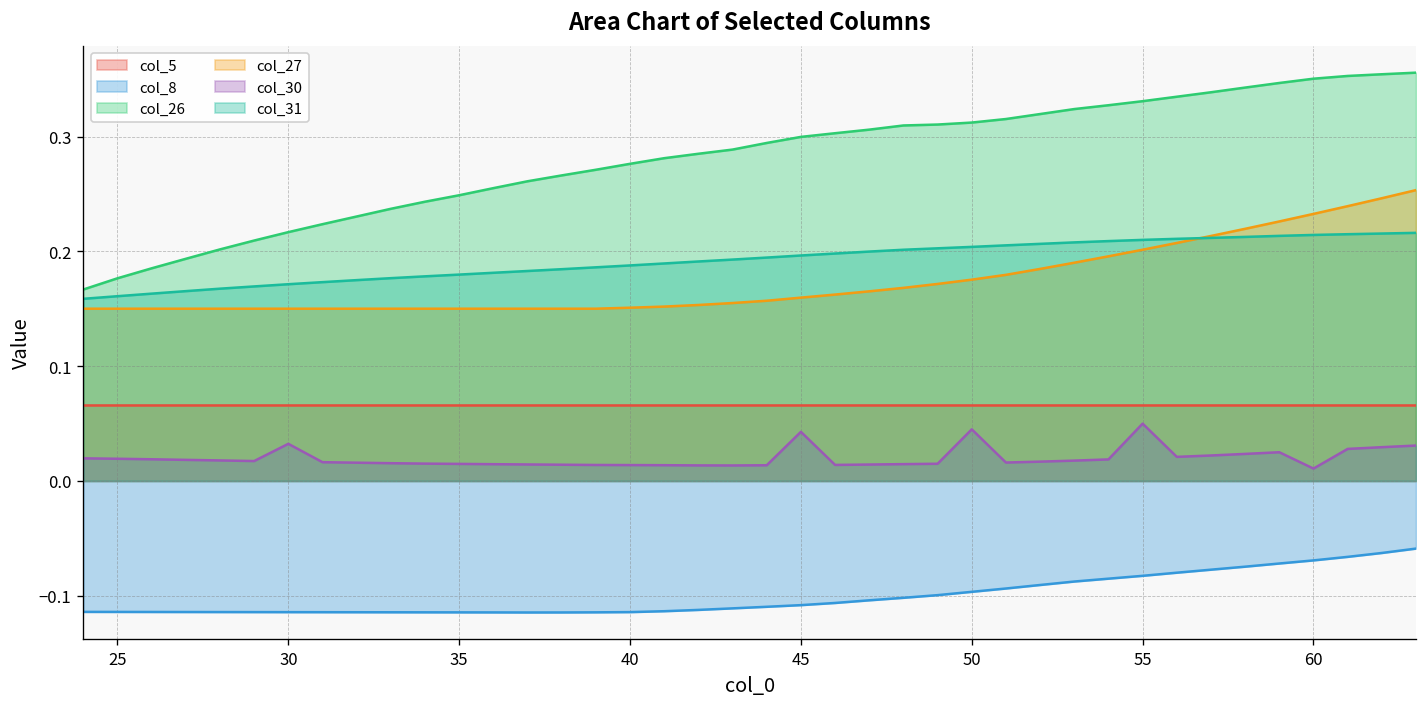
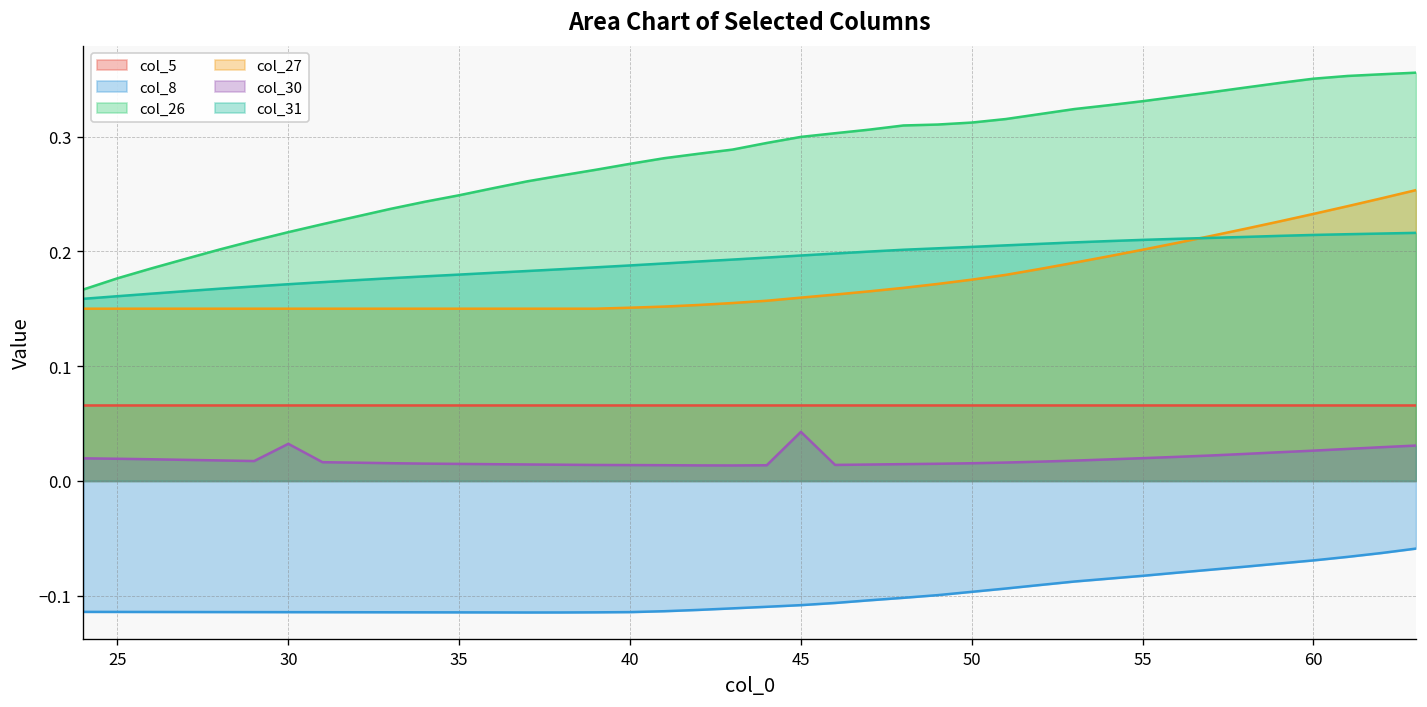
col_30, 50: 0.04 -> 0.02
col_30, 55: 0.05 -> 0.02
col_30, 60: 0.01 -> 0.03
